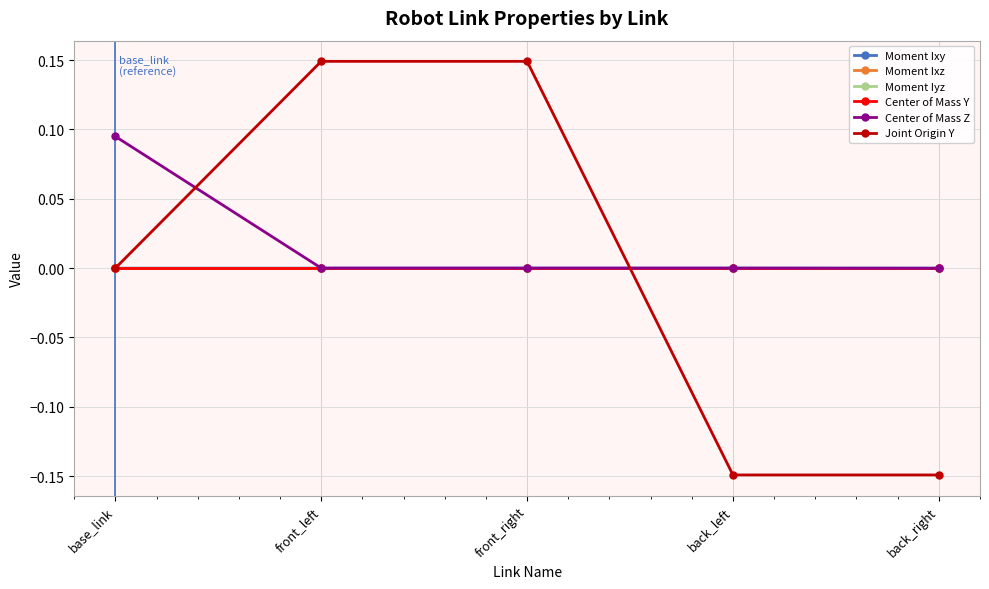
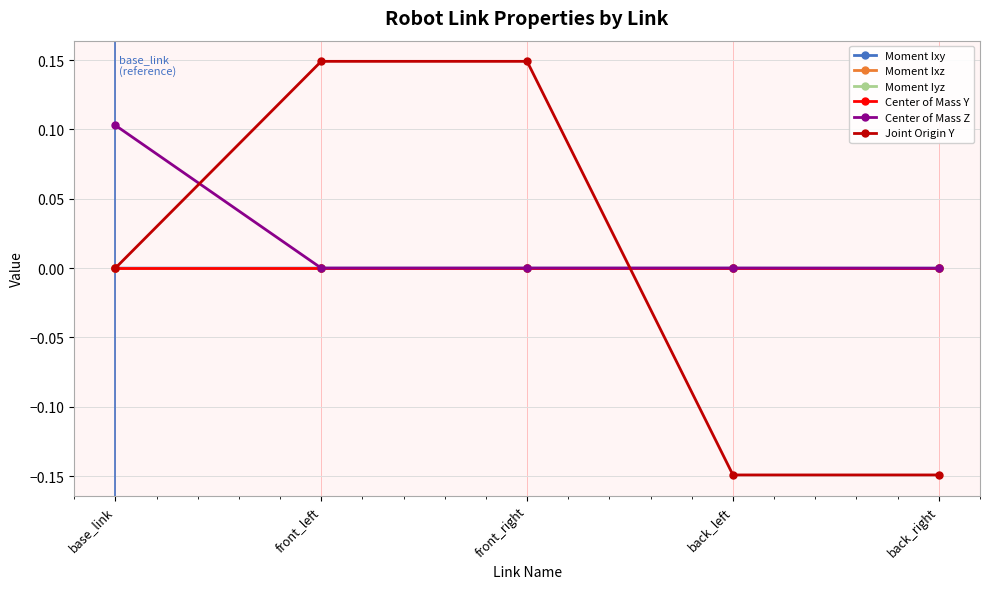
Center of Mass Z, base_link: 0.095 -> 0.103
